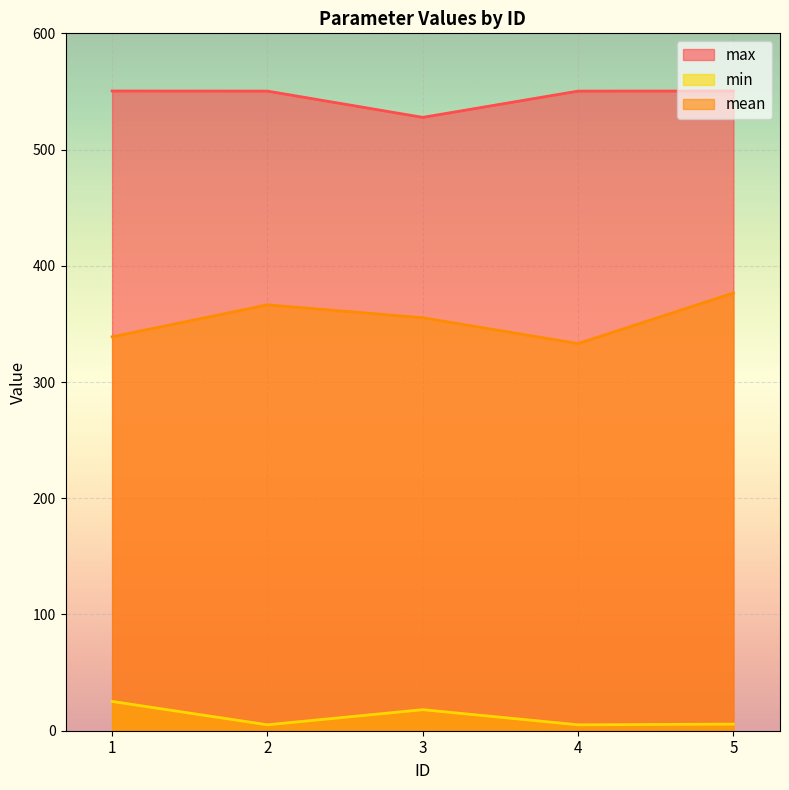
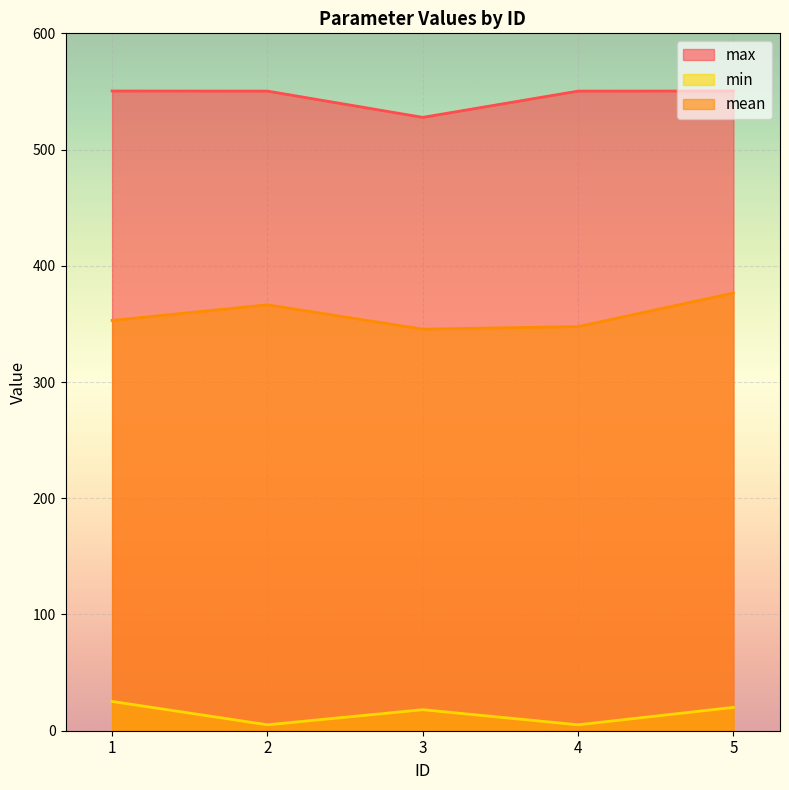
mean, 1: 339 -> 353
mean, 3: 355 -> 346
mean, 4: 333 -> 348
min, 5: 6 -> 20
